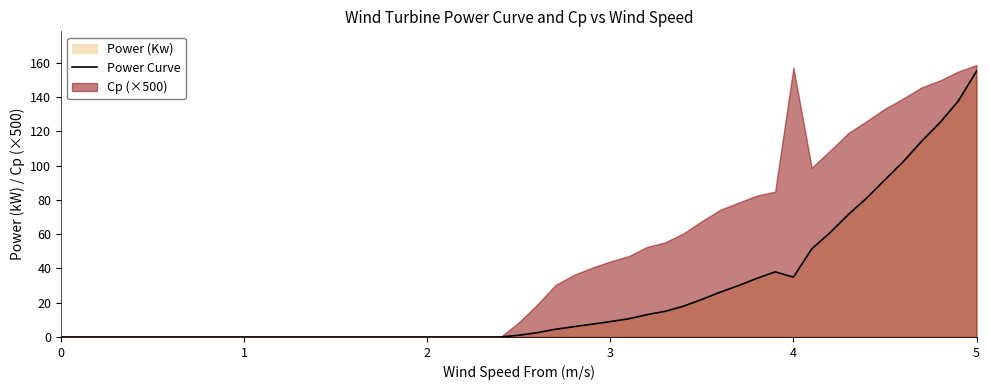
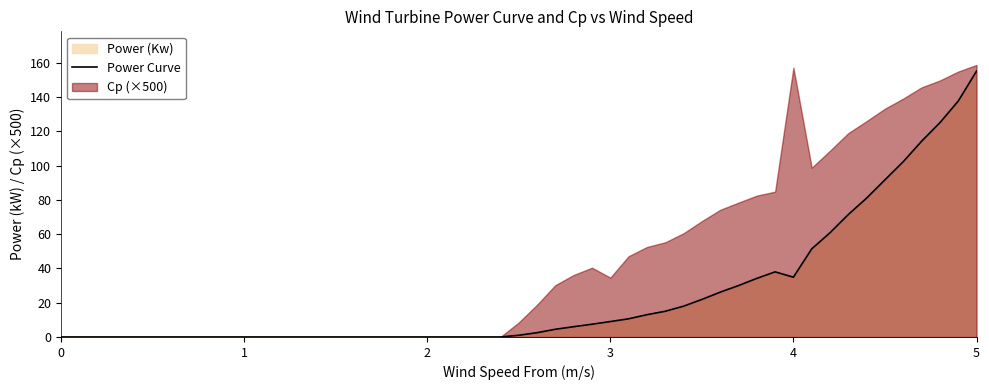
Cp (×500), 3: 44 -> 35
